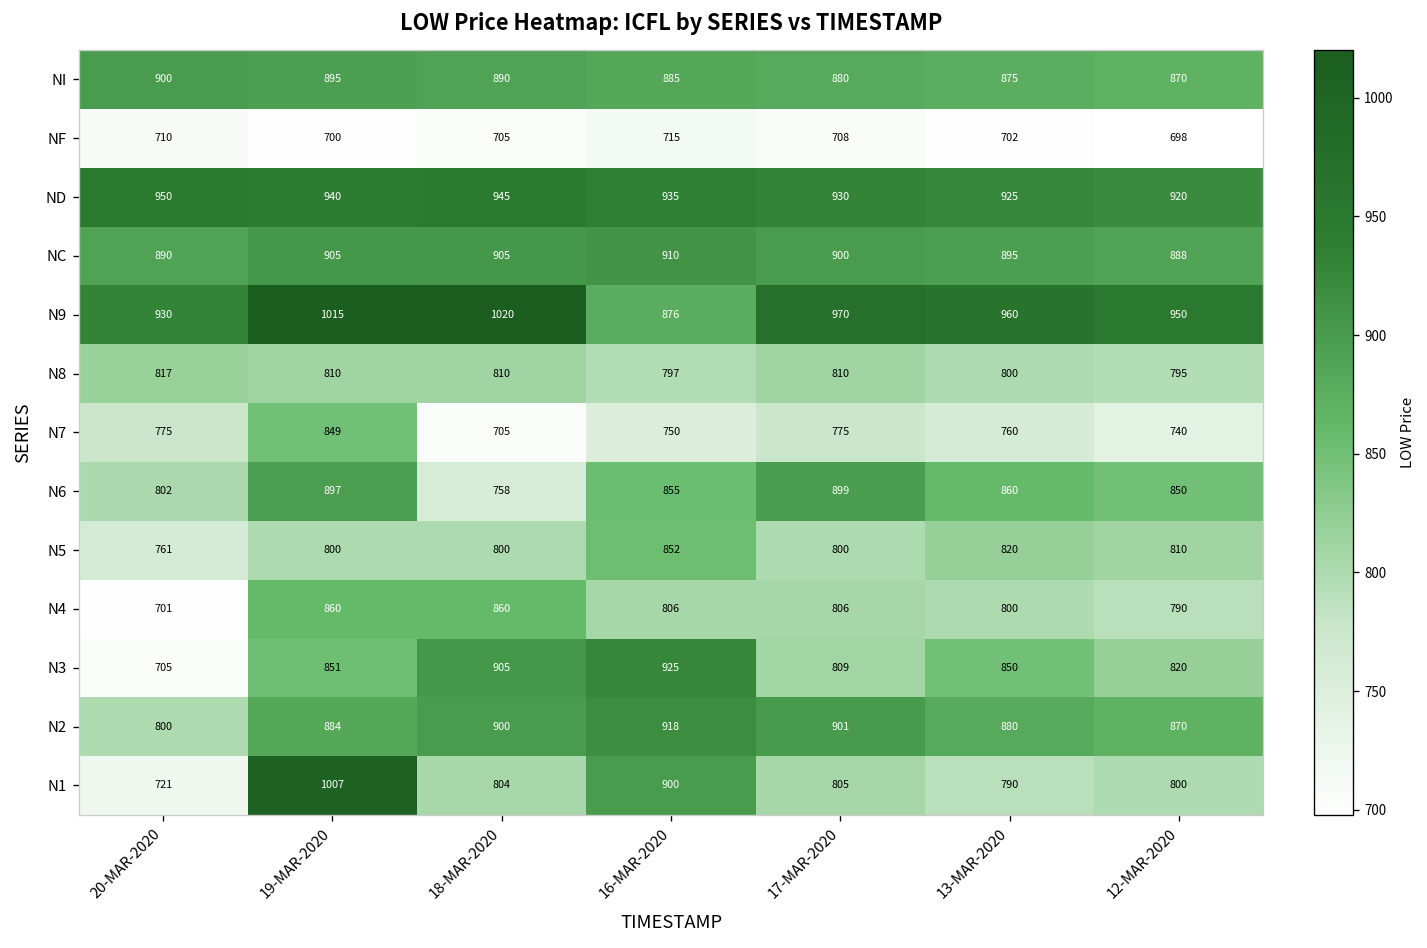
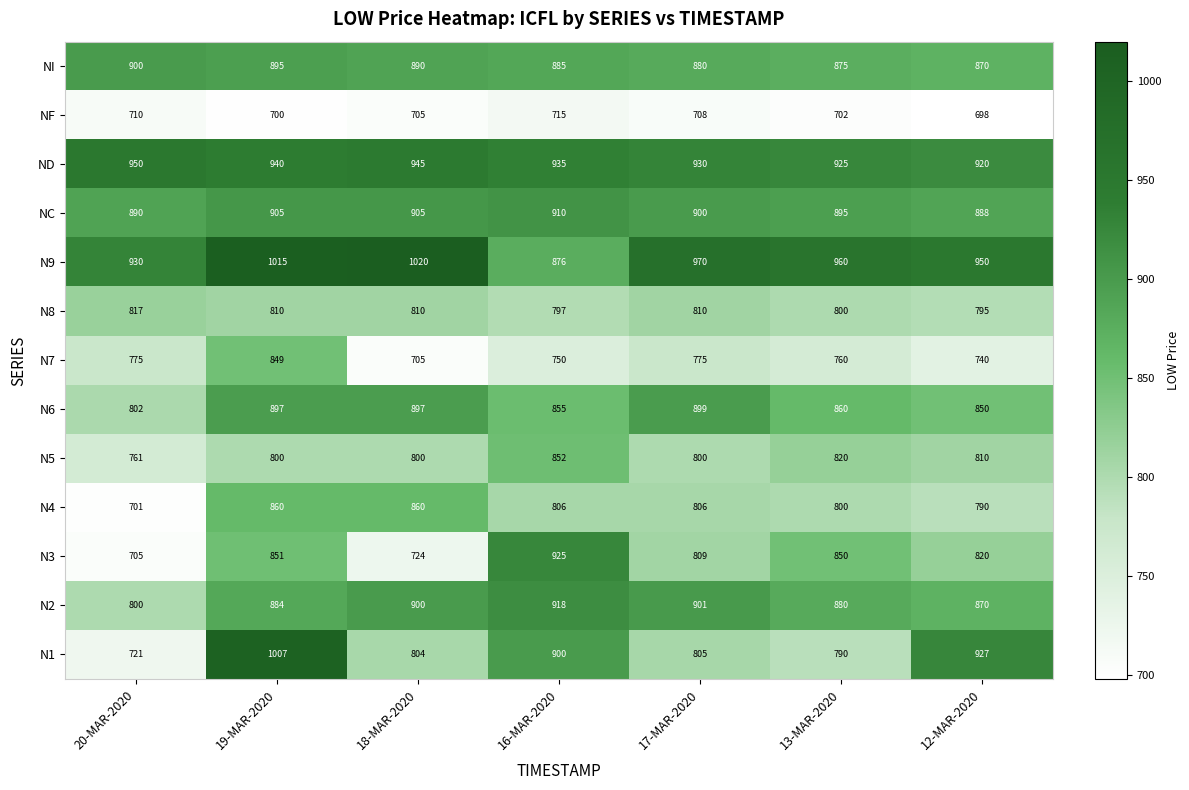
N6, 18-MAR-2020: 758 -> 897
N3, 18-MAR-2020: 905 -> 724
N1, 12-MAR-2020: 800 -> 927
